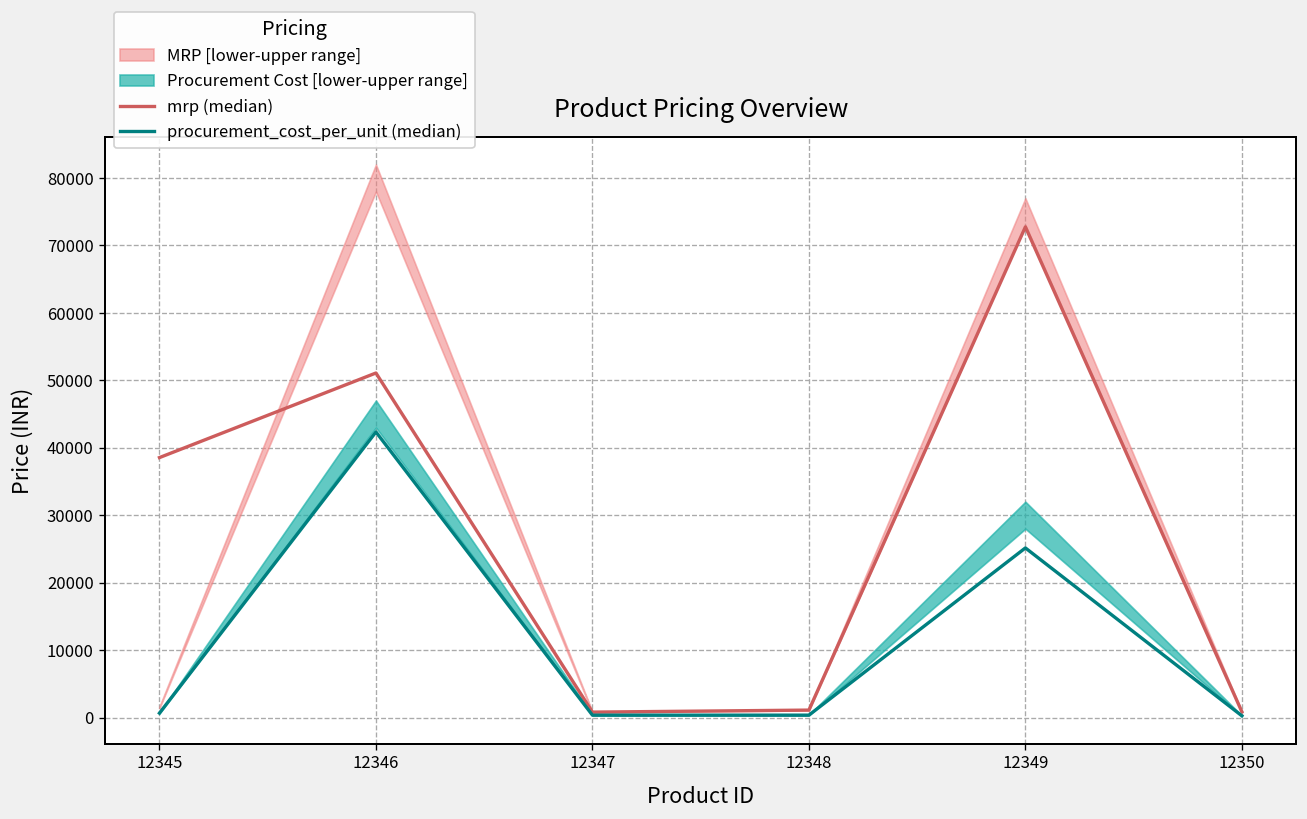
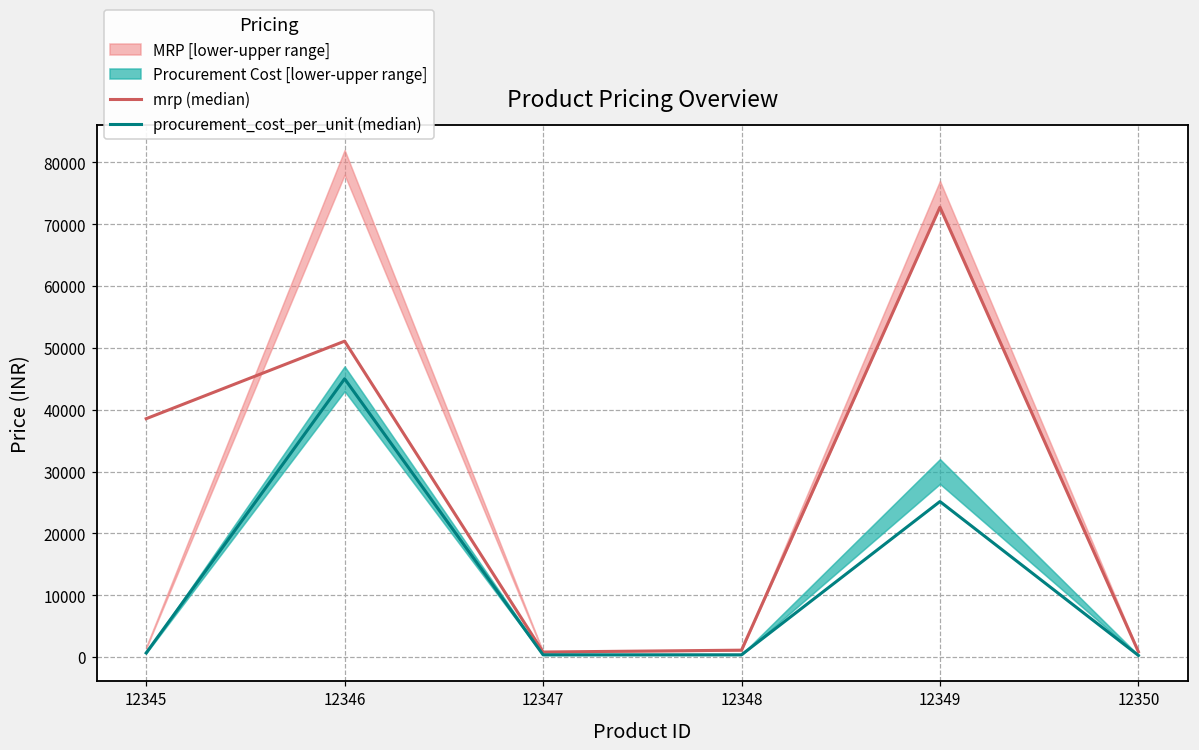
procurement_cost_per_unit (median), 12346: 42000 -> 45000
